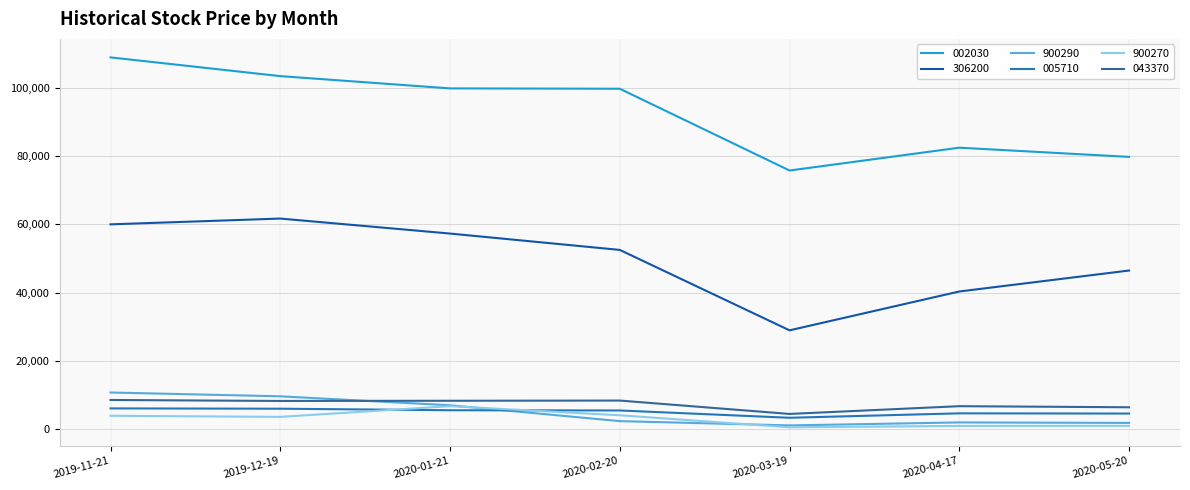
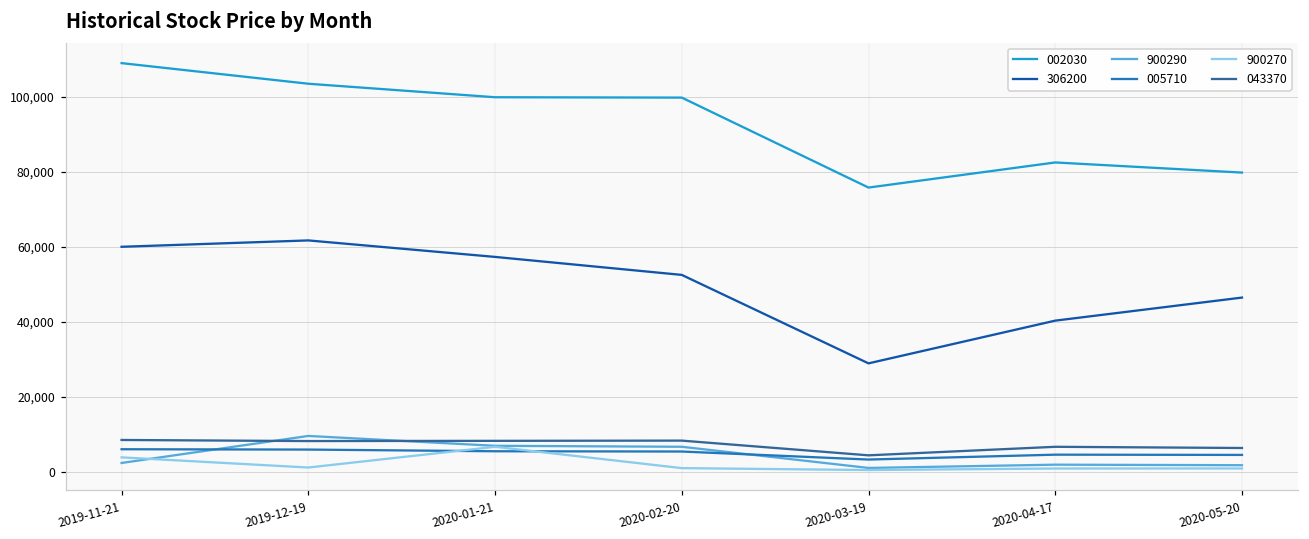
900290, 2019-11-21: 11,000 -> 2,000
900270, 2019-12-19: 4,000 -> 1,000
900290, 2020-02-20: 2,000 -> 7,000
900270, 2020-02-20: 4,000 -> 1,000
